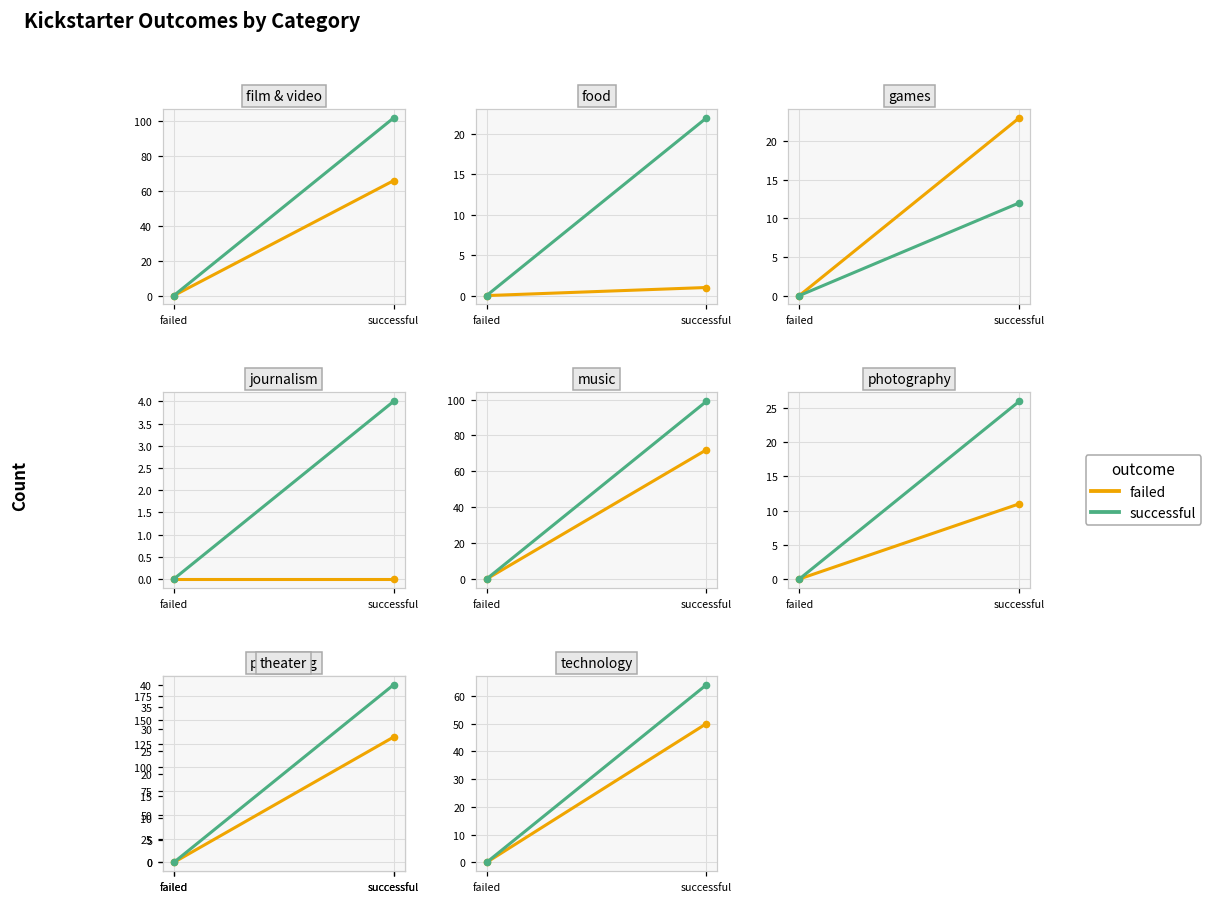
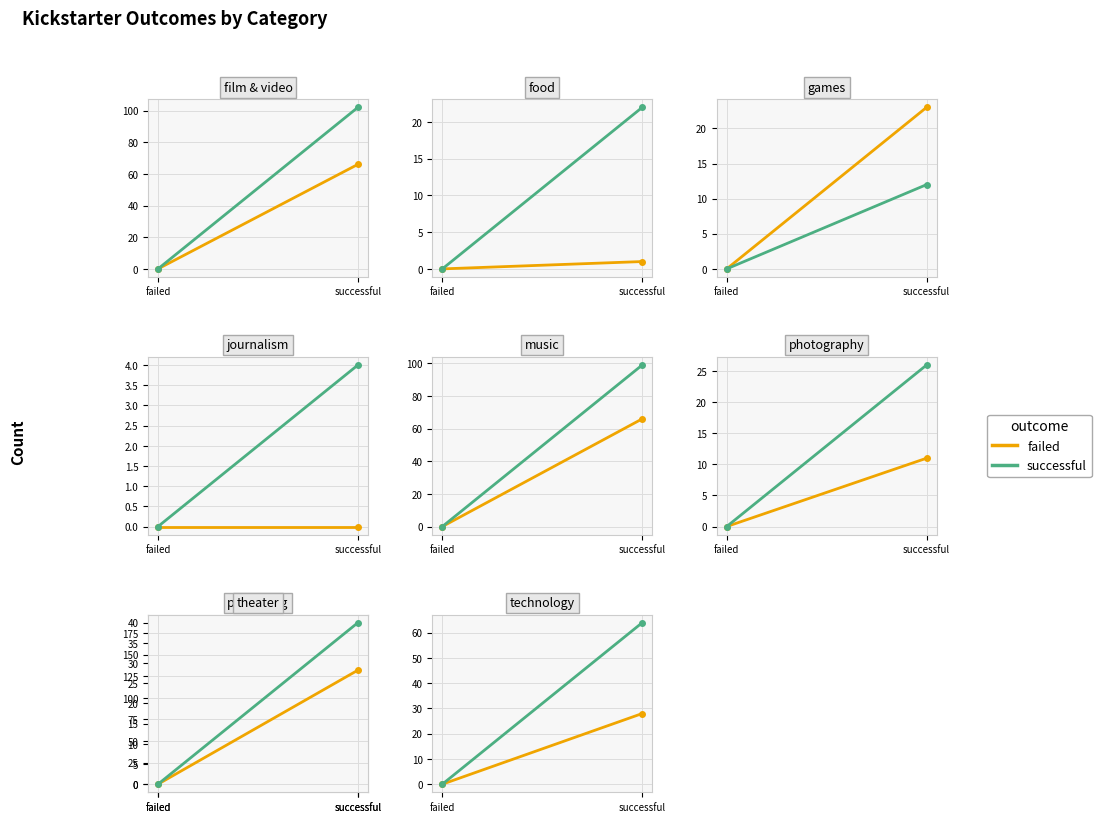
music, failed, successful: 72 -> 66
technology, failed, successful: 50 -> 28
